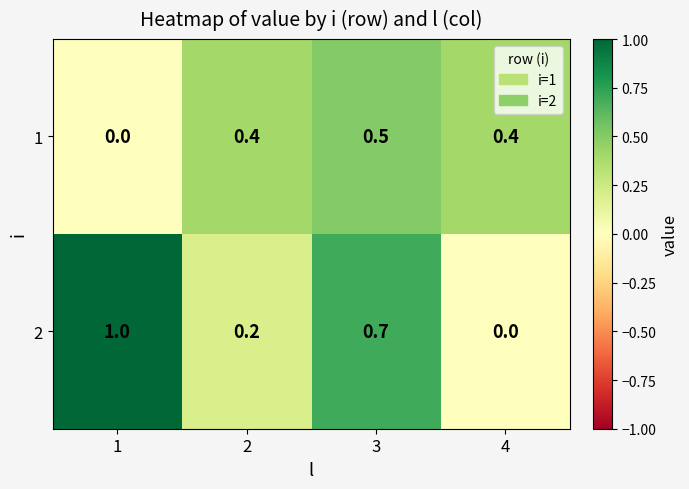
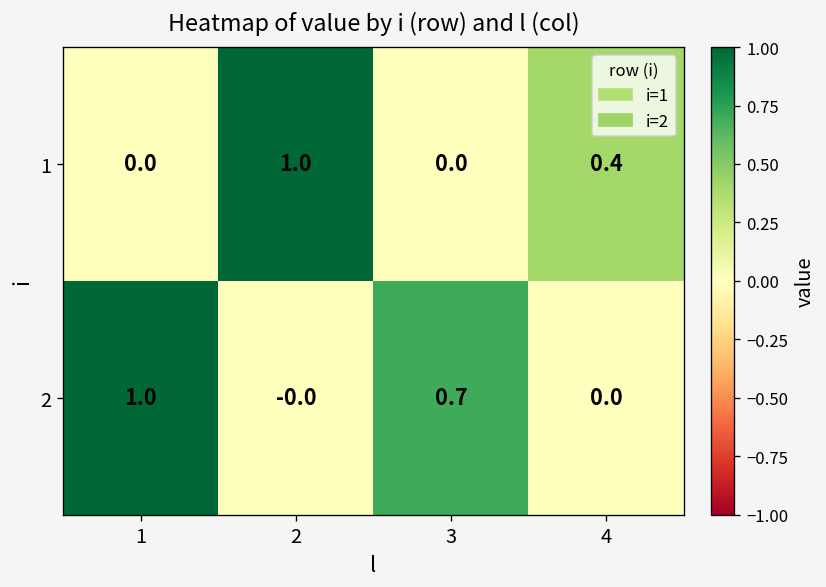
1, 2: 0.4 -> 1.0
1, 3: 0.5 -> 0.0
2, 2: 0.2 -> -0.0
